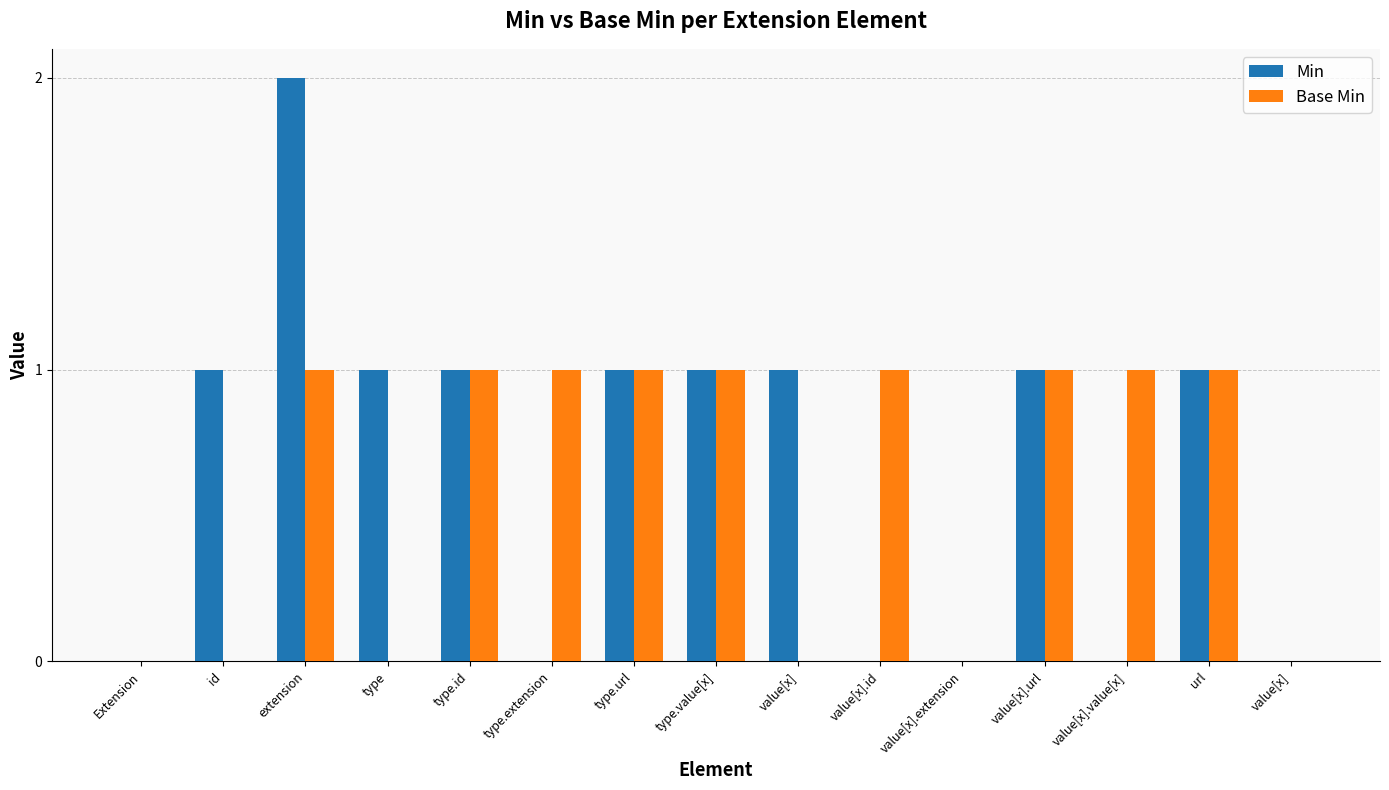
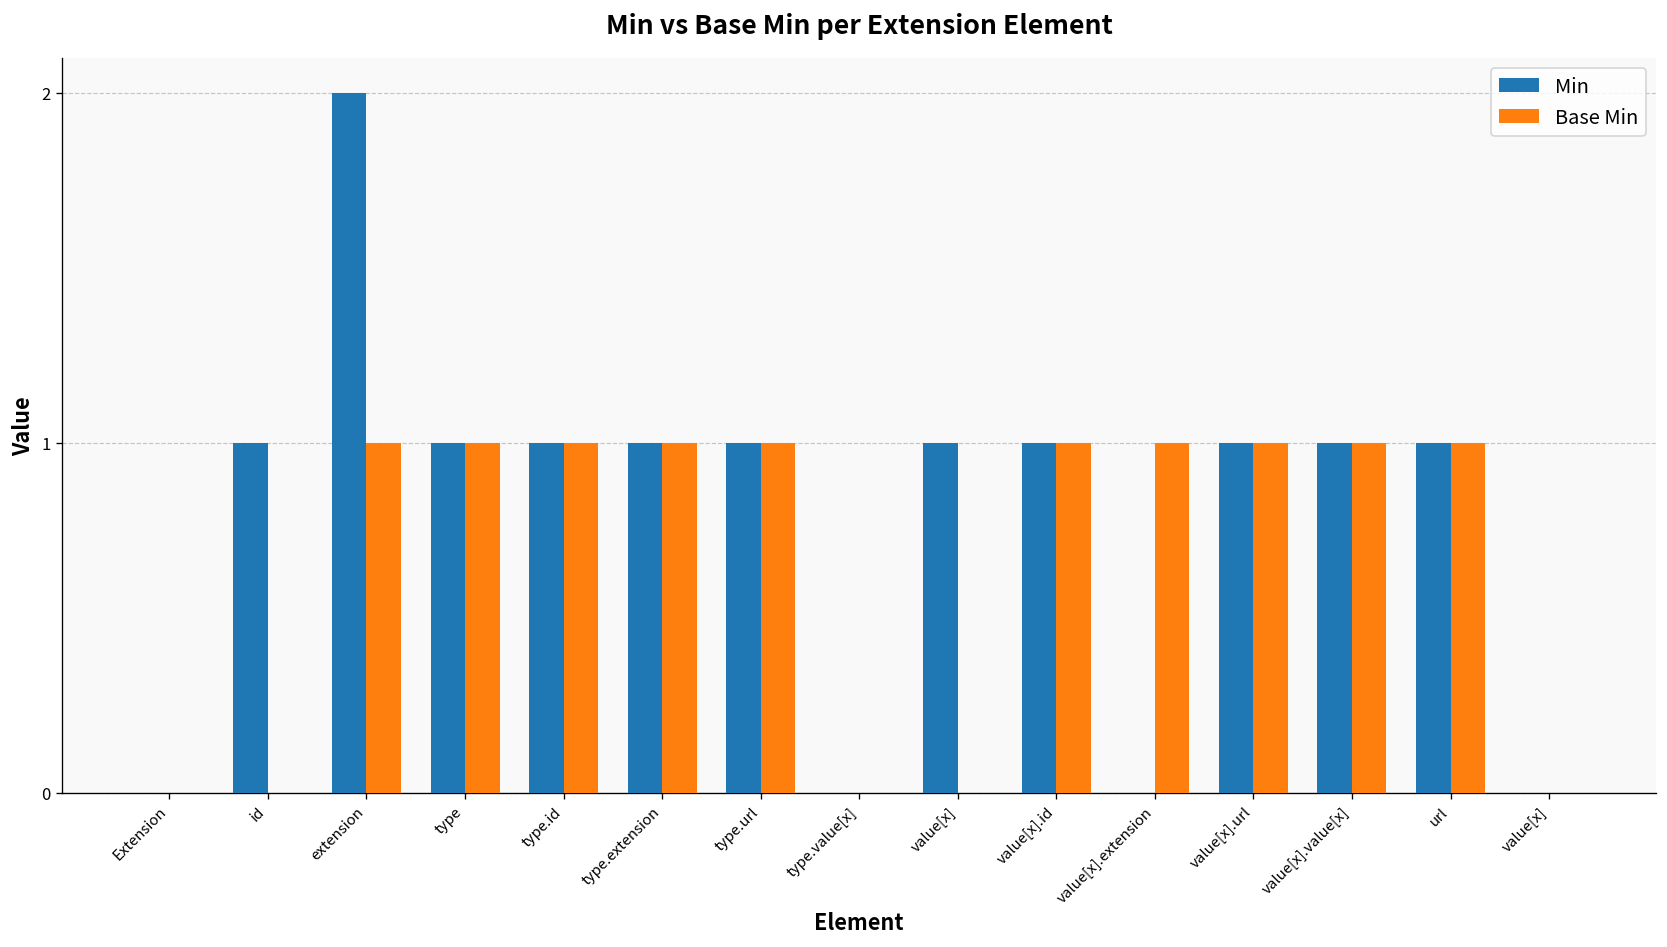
Base Min, type: 0 -> 1
Min, type.extension: 0 -> 1
Min, type.value[x]: 1 -> 0
Base Min, type.value[x]: 1 -> 0
Min, value[x].id: 0 -> 1
Base Min, value[x].extension: 0 -> 1
Min, value[x].value[x]: 0 -> 1
